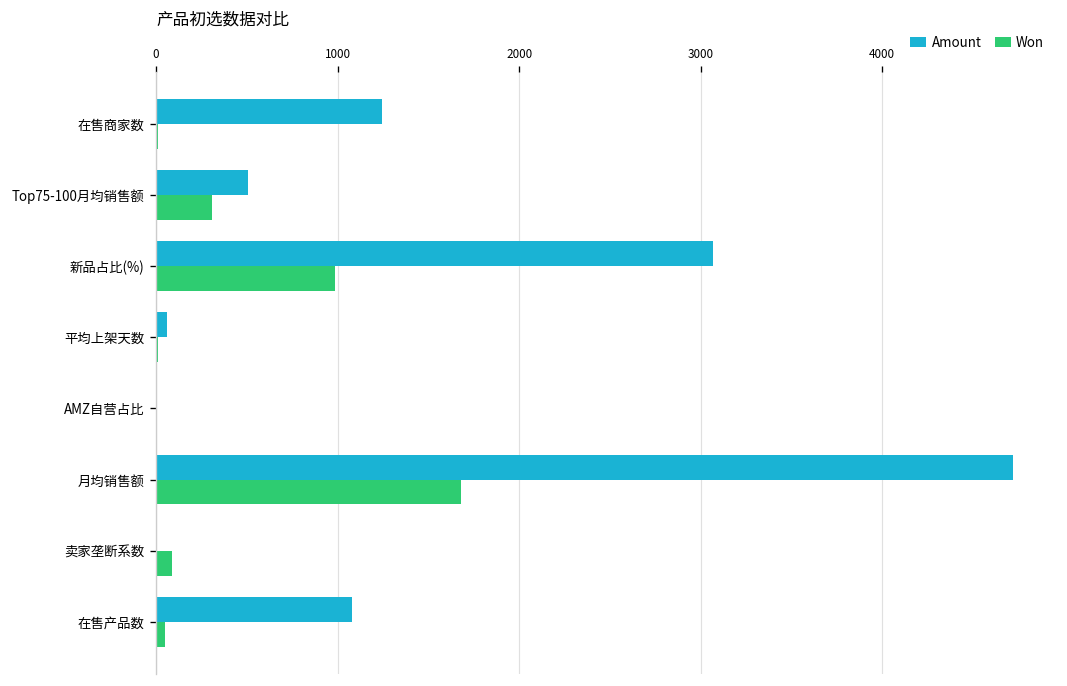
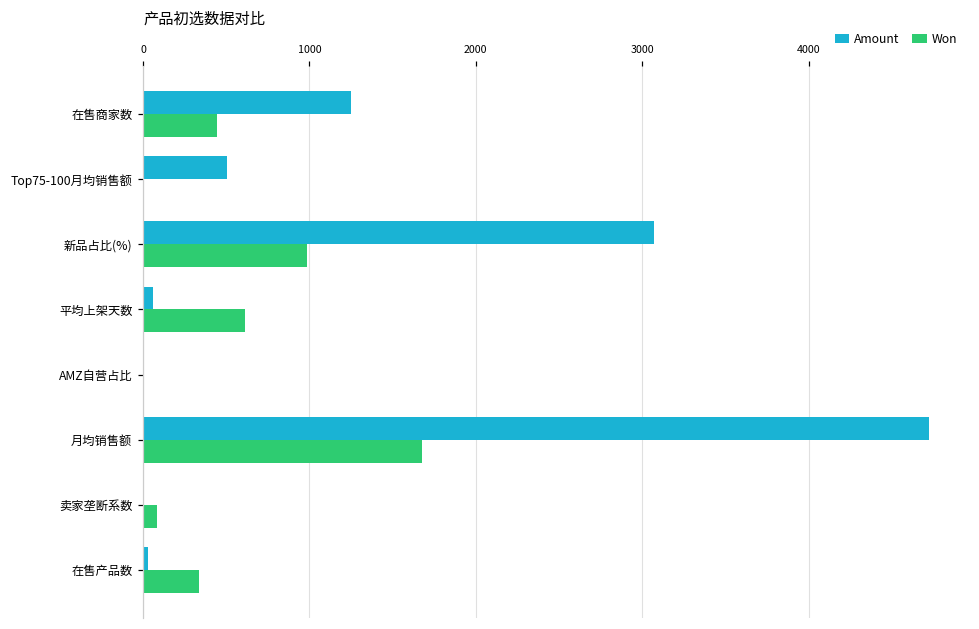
Won, 在售商家数: 10 -> 440
Won, Top75-100月均销售额: 310 -> 0
Won, 平均上架天数: 10 -> 610
Amount, 在售产品数: 1080 -> 30
Won, 在售产品数: 50 -> 340
